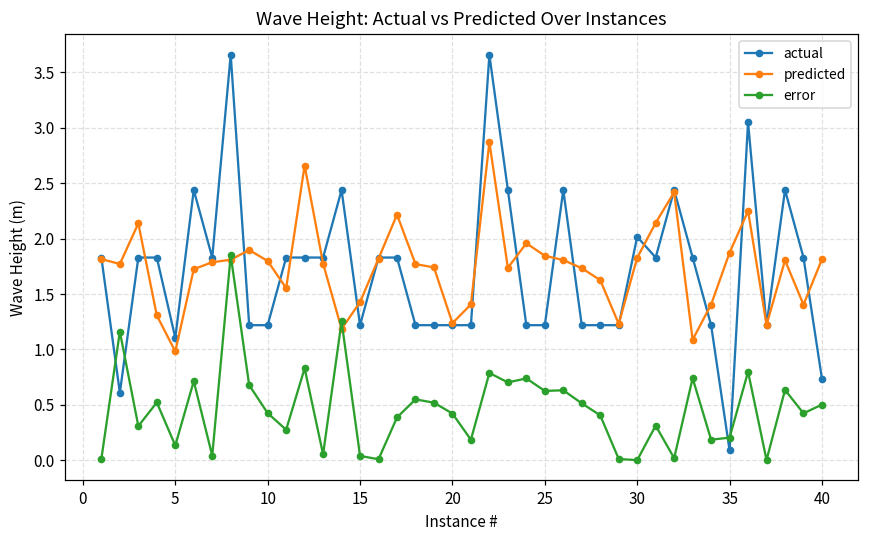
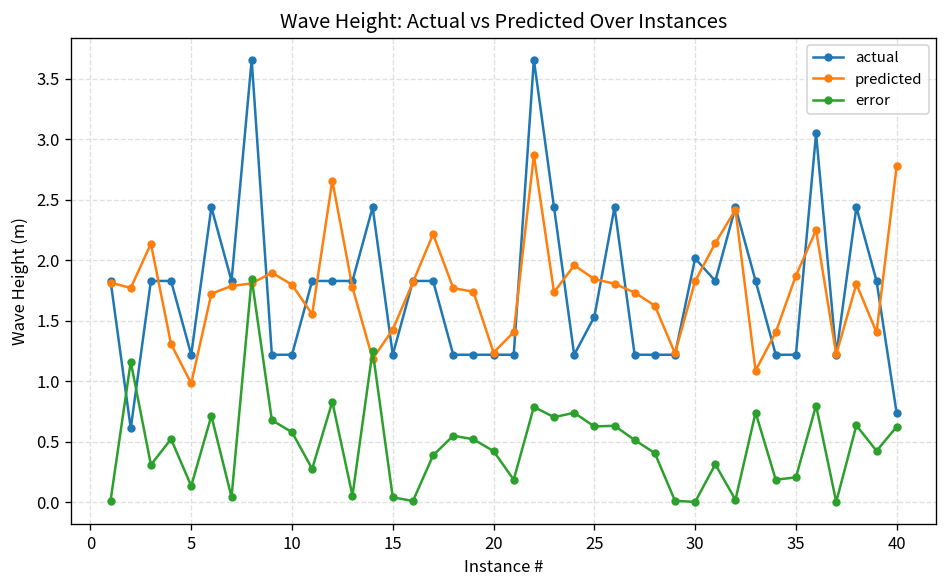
actual, 5: 1.11 -> 1.22
error, 10: 0.43 -> 0.58
actual, 25: 1.22 -> 1.53
actual, 35: 0.09 -> 1.22
predicted, 40: 1.81 -> 2.78
error, 40: 0.50 -> 0.62
